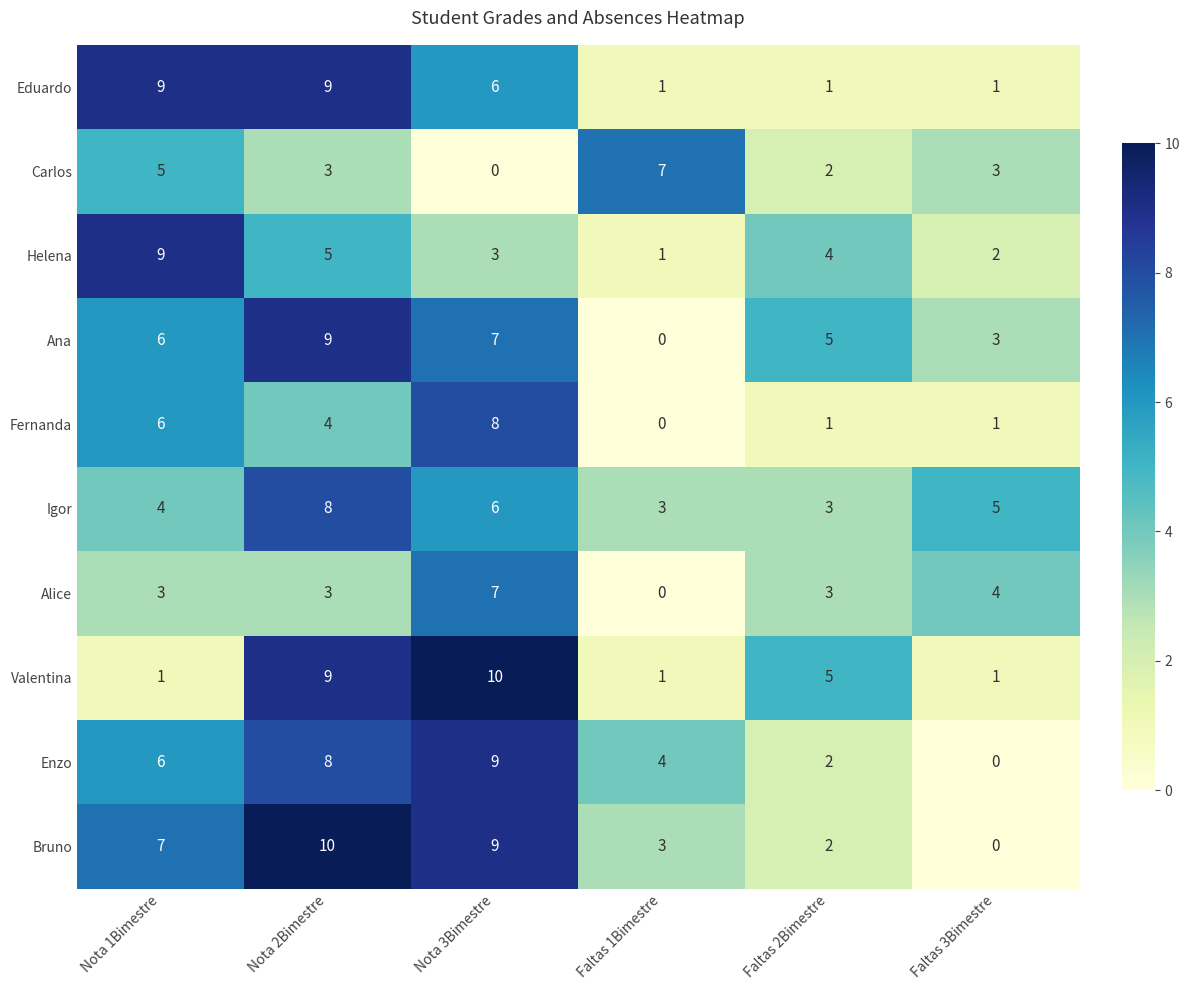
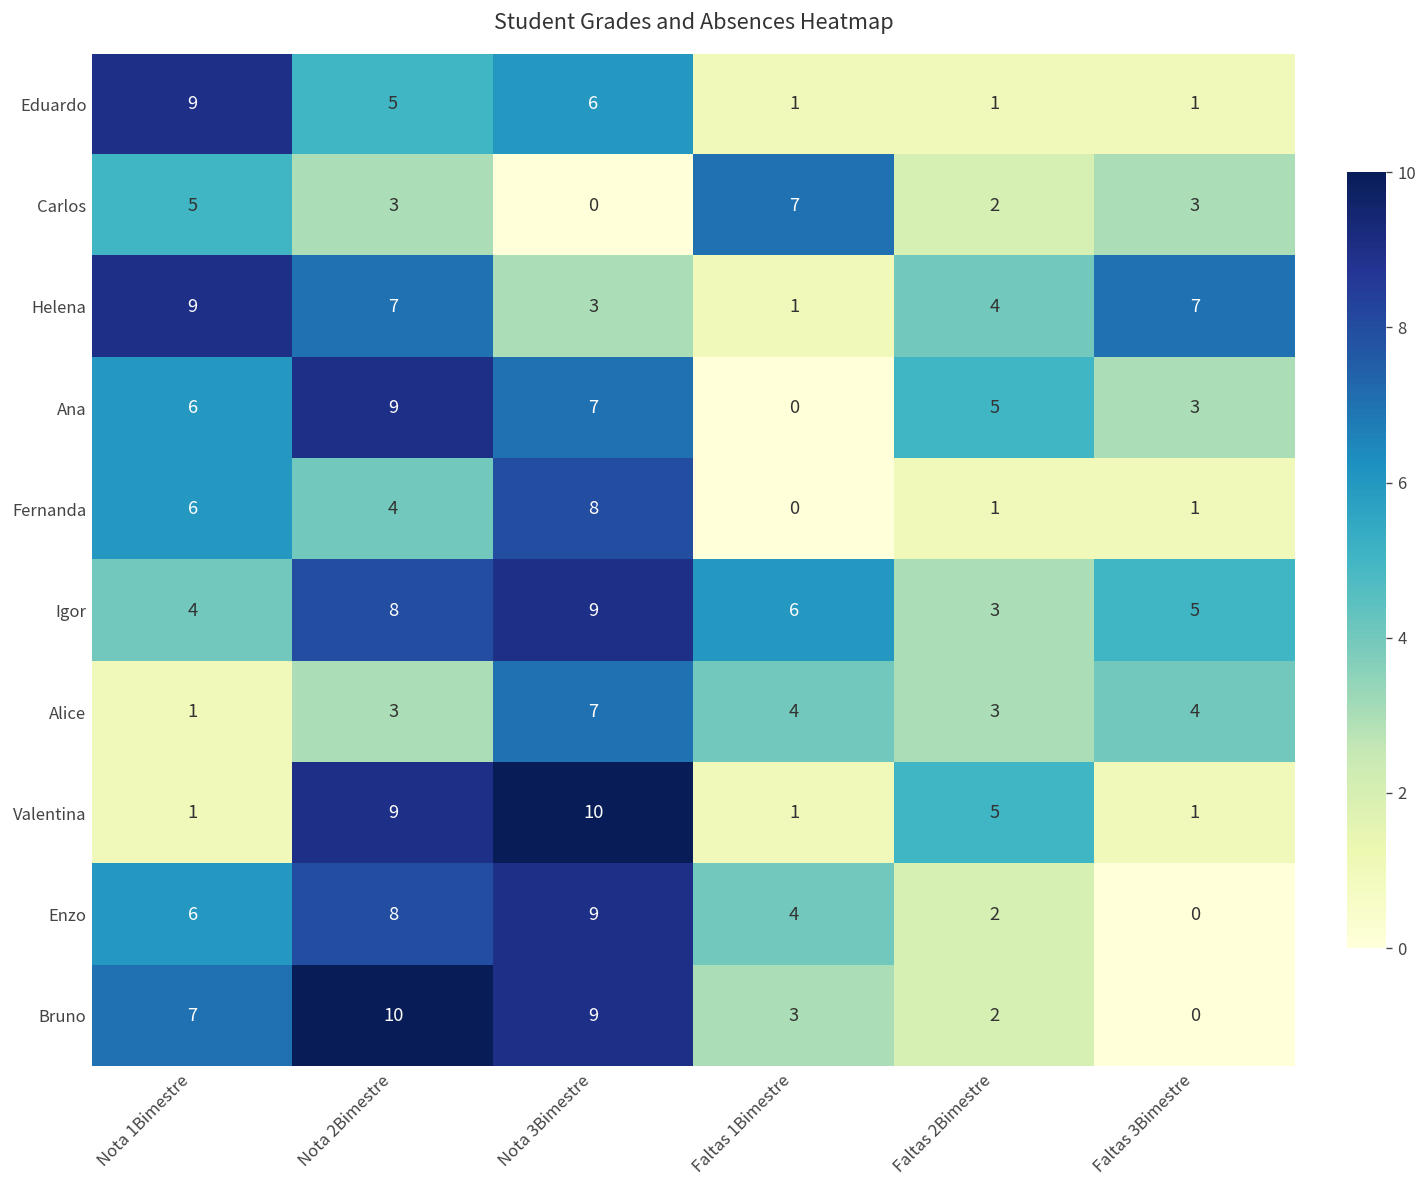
Eduardo, Nota 2Bimestre: 9 -> 5
Helena, Nota 2Bimestre: 5 -> 7
Helena, Faltas 3Bimestre: 2 -> 7
Igor, Nota 3Bimestre: 6 -> 9
Igor, Faltas 1Bimestre: 3 -> 6
Alice, Nota 1Bimestre: 3 -> 1
Alice, Faltas 1Bimestre: 0 -> 4
